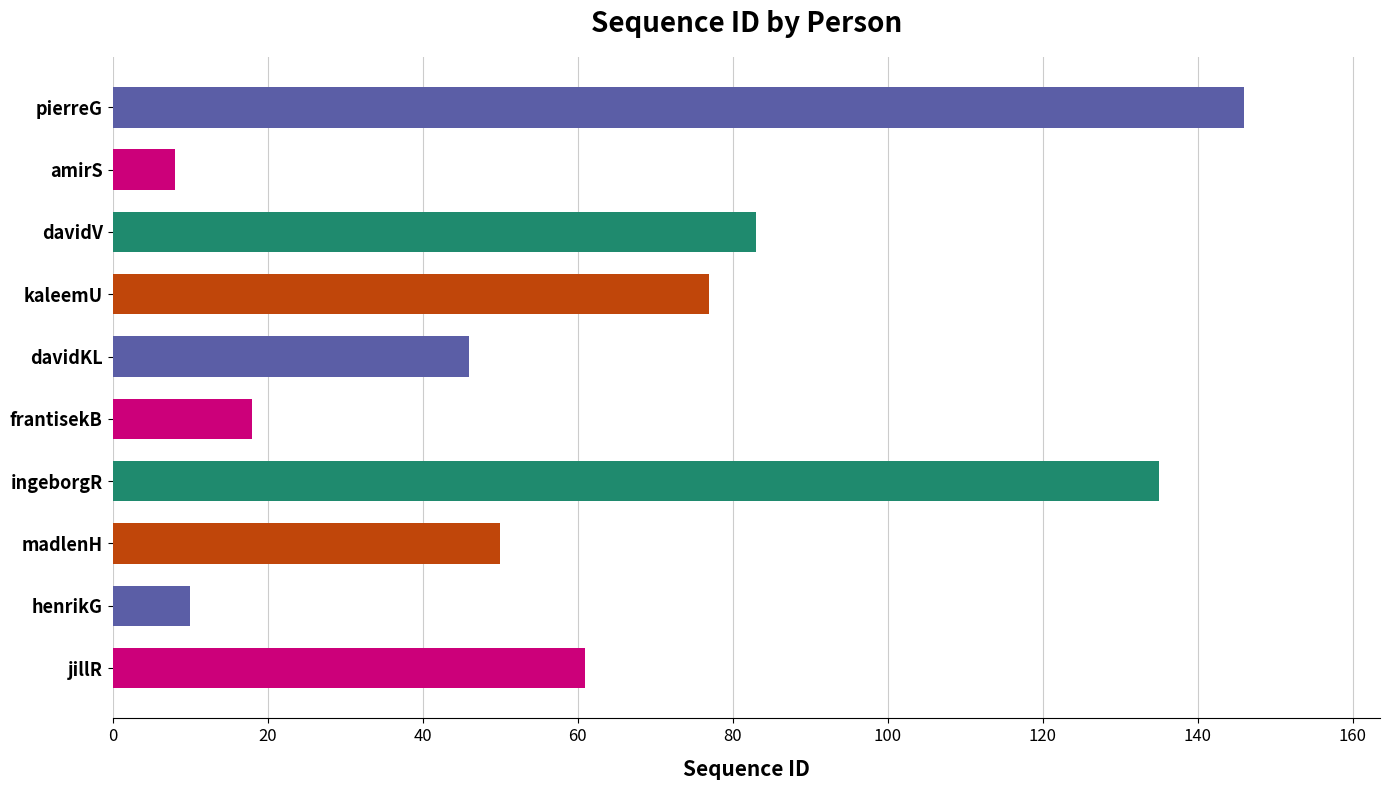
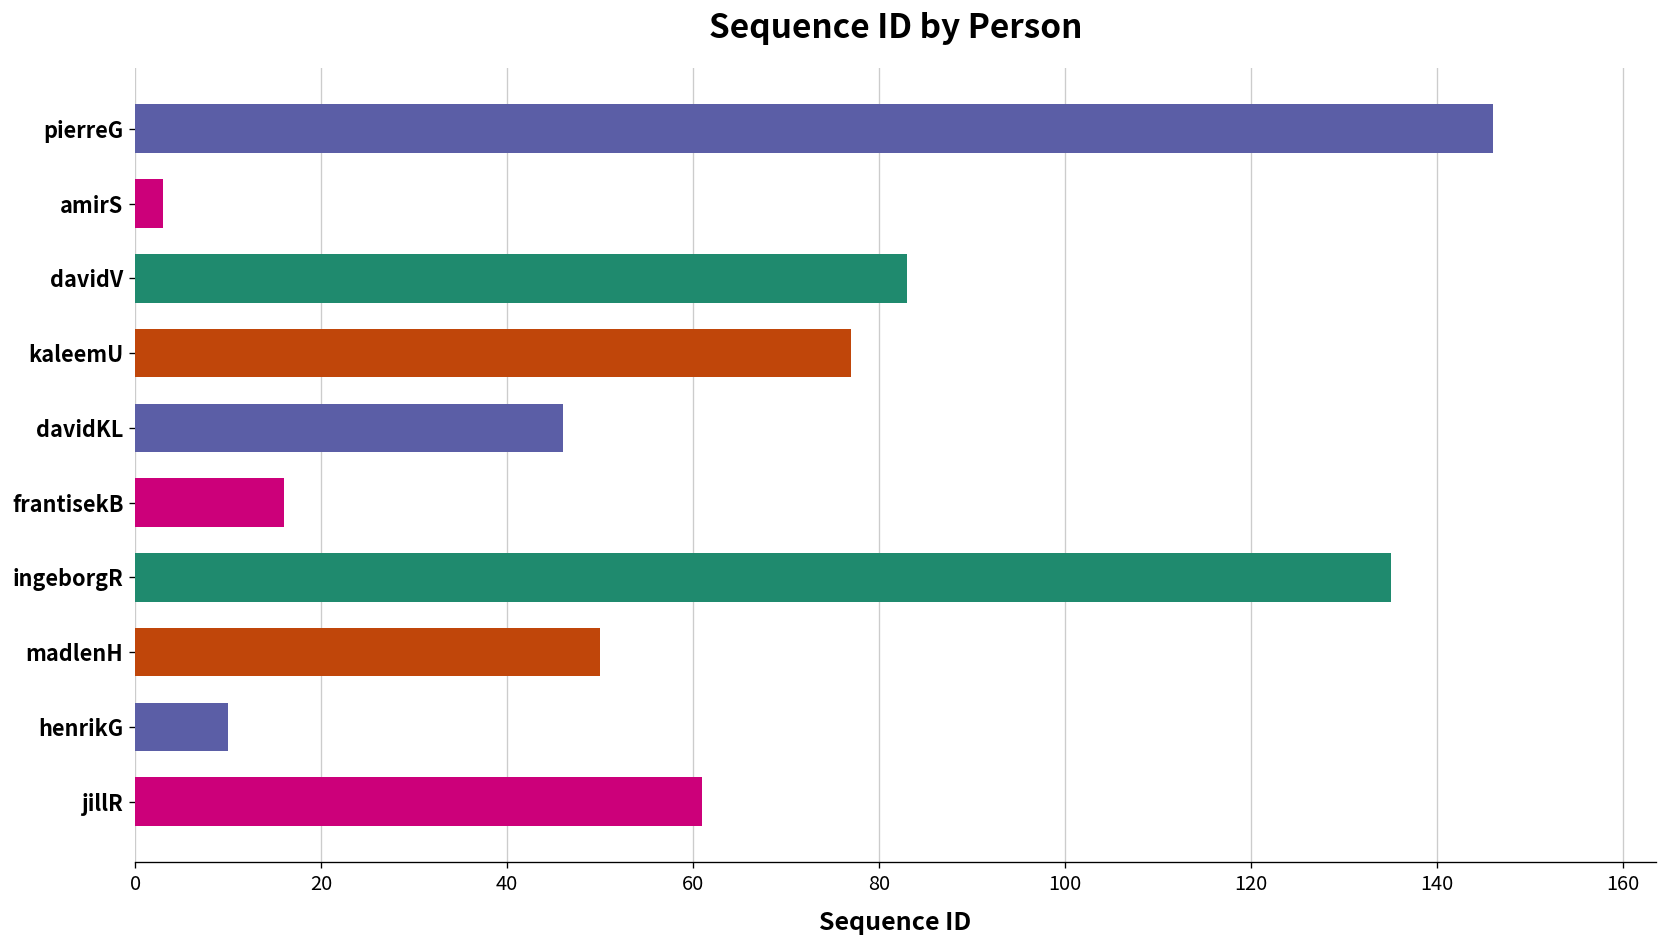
amirS: 8 -> 3
frantisekB: 18 -> 16
